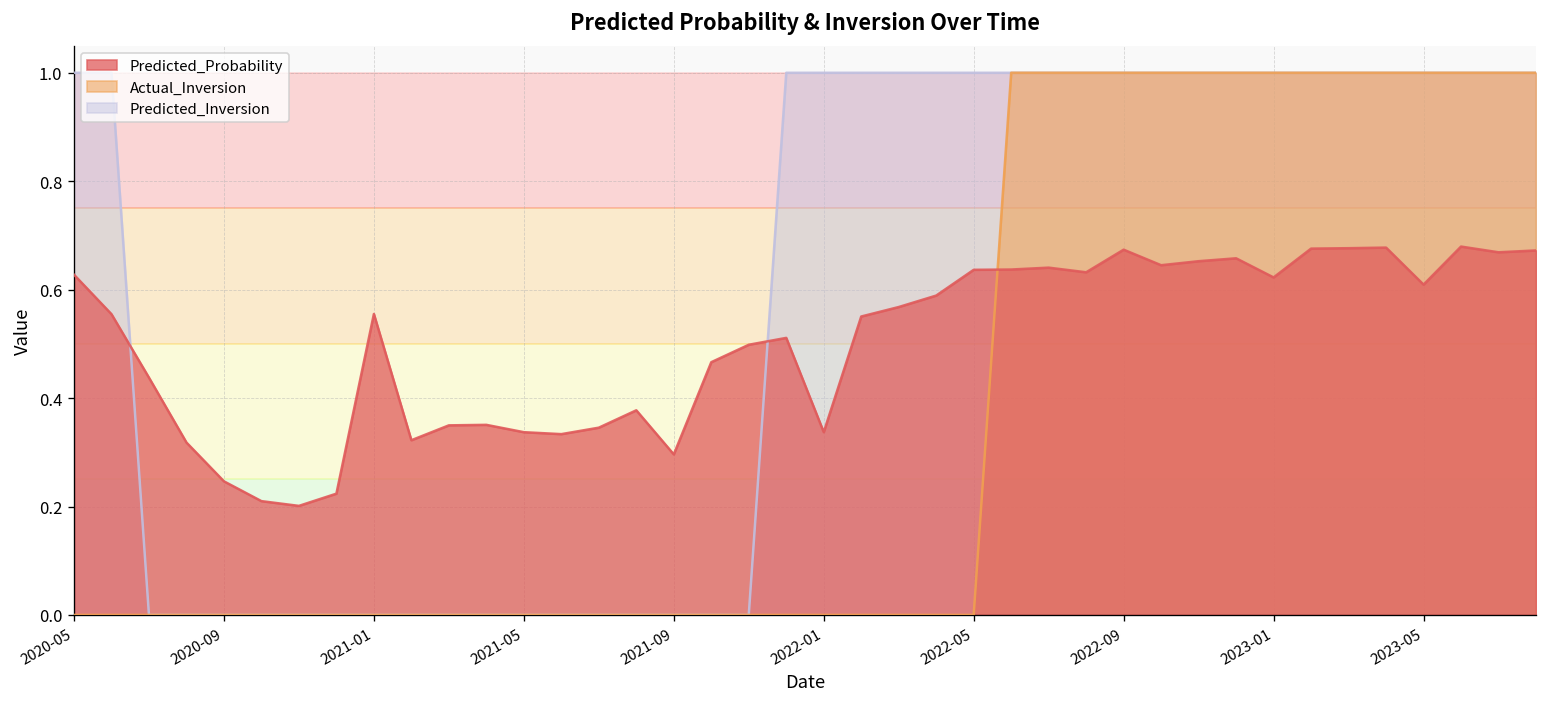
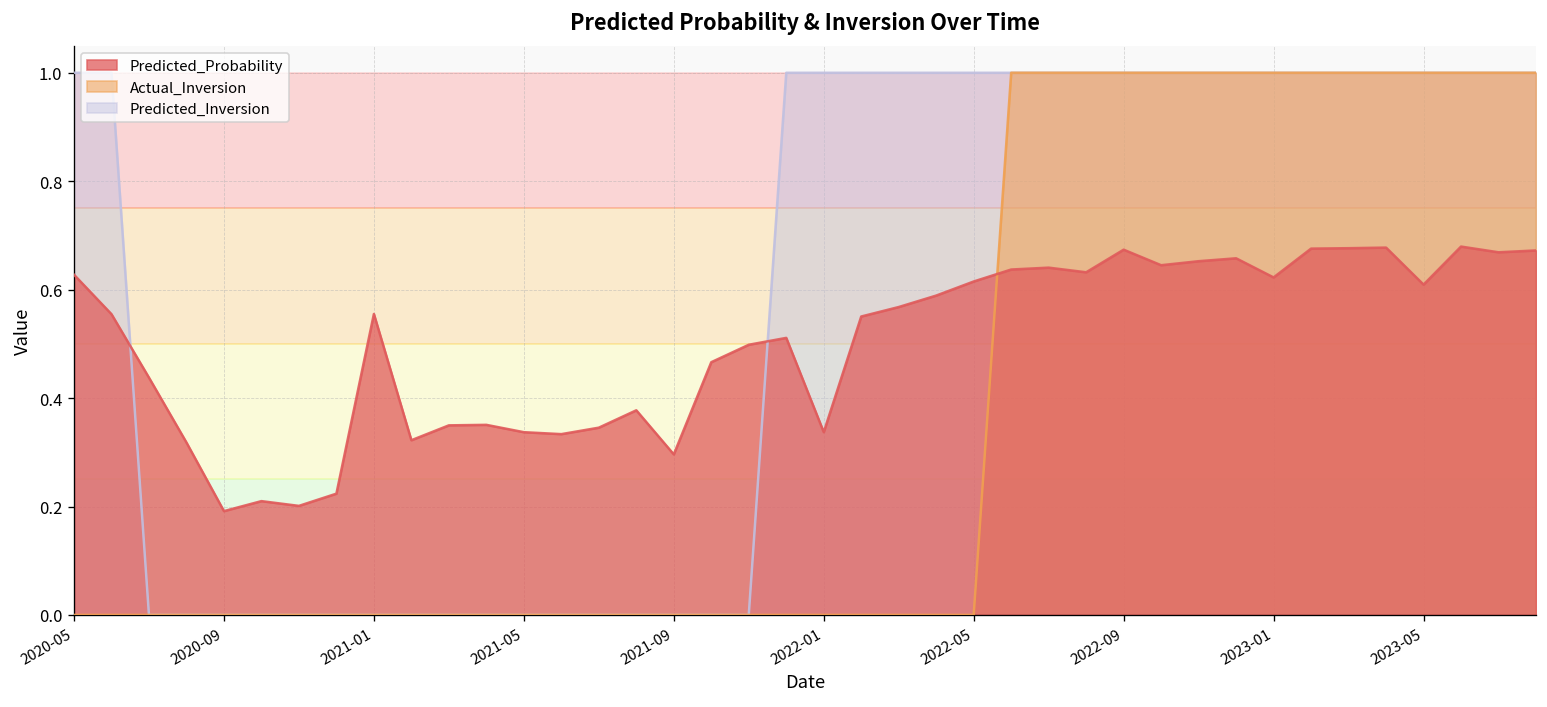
Predicted_Probability, 2020-09: 0.25 -> 0.19
Predicted_Probability, 2022-05: 0.64 -> 0.62
